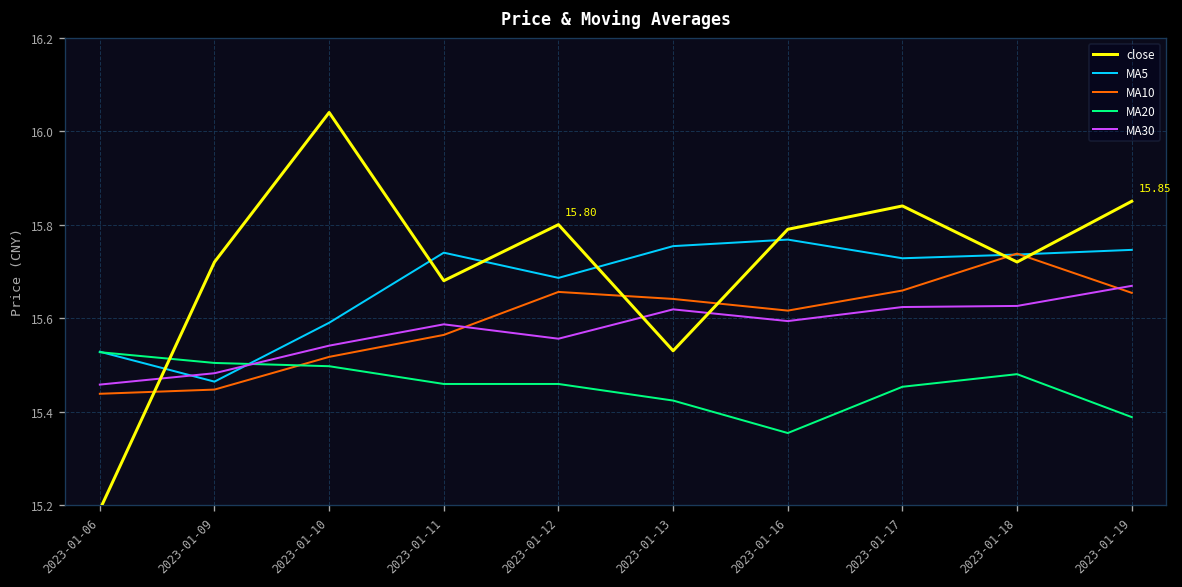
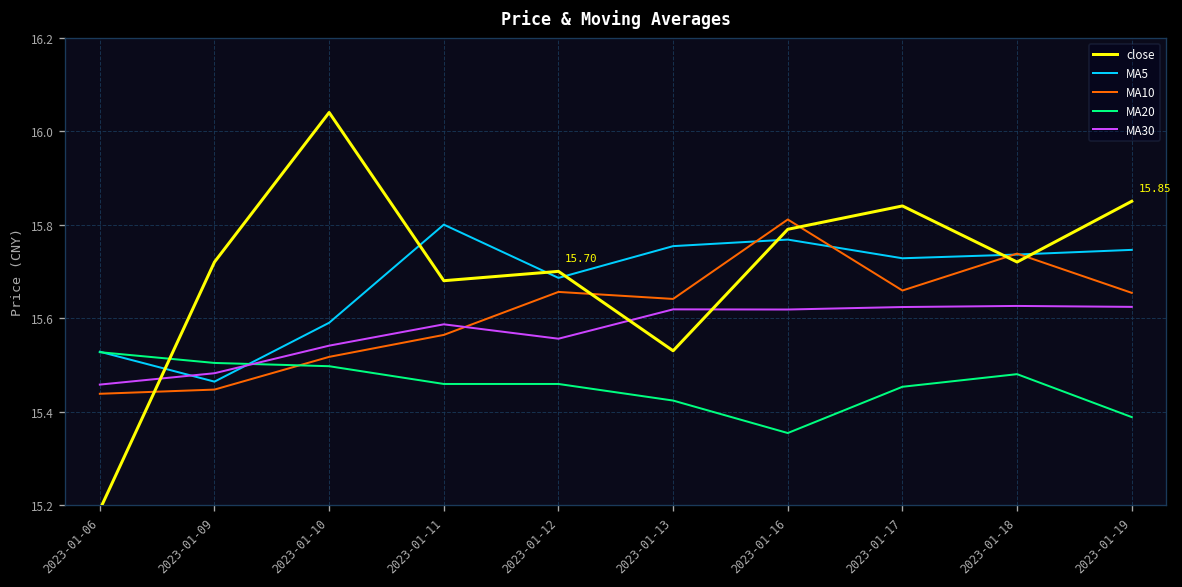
MA5, 2023-01-11: 15.74 -> 15.80
close, 2023-01-12: 15.80 -> 15.70
MA10, 2023-01-16: 15.62 -> 15.81
MA30, 2023-01-16: 15.59 -> 15.62
MA30, 2023-01-19: 15.67 -> 15.62
